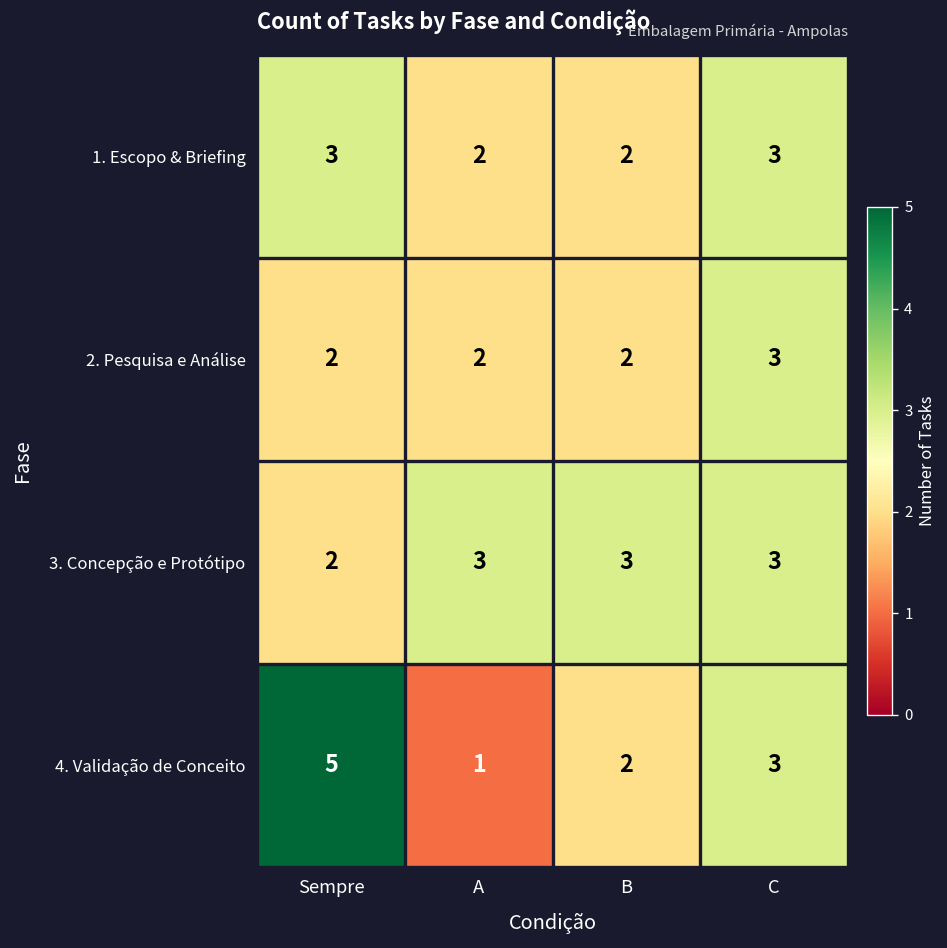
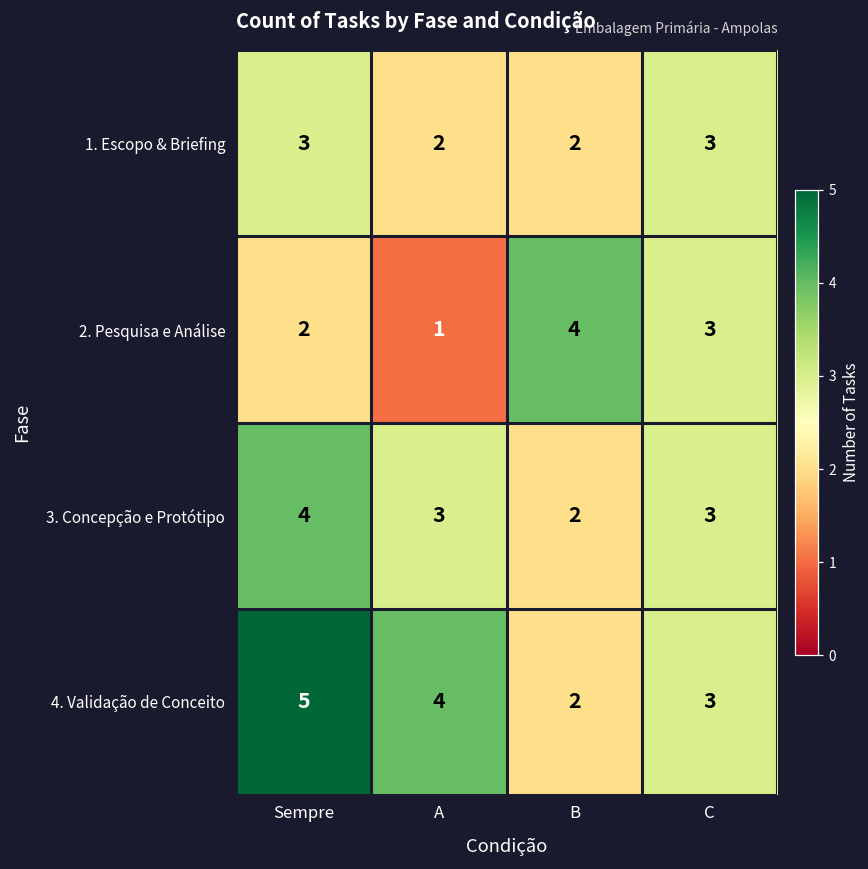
2. Pesquisa e Análise, A: 2 -> 1
2. Pesquisa e Análise, B: 2 -> 4
3. Concepção e Protótipo, Sempre: 2 -> 4
3. Concepção e Protótipo, B: 3 -> 2
4. Validação de Conceito, A: 1 -> 4
